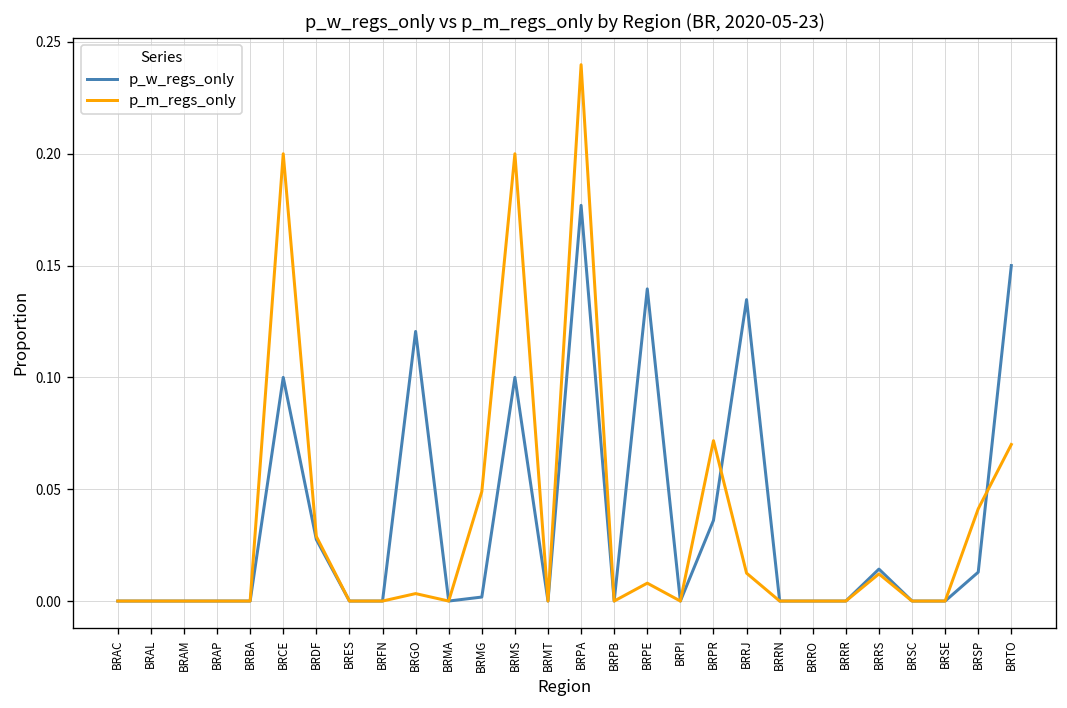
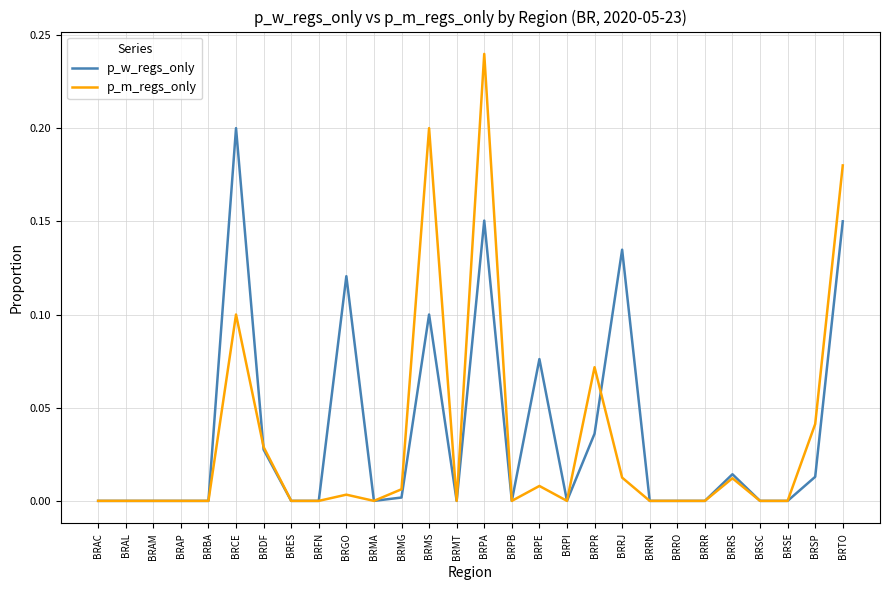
p_w_regs_only, BRCE: 0.1 -> 0.2
p_m_regs_only, BRCE: 0.2 -> 0.1
p_m_regs_only, BRMG: 0.049 -> 0.006
p_w_regs_only, BRPA: 0.177 -> 0.150
p_w_regs_only, BRPE: 0.140 -> 0.076
p_m_regs_only, BRTO: 0.07 -> 0.18
